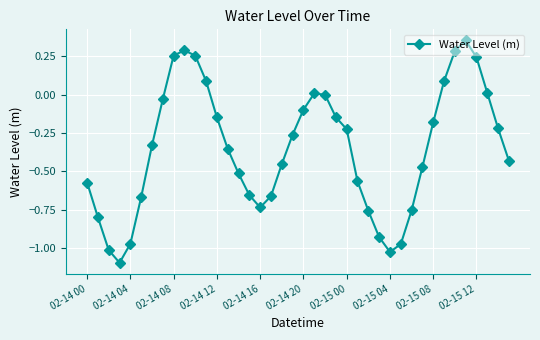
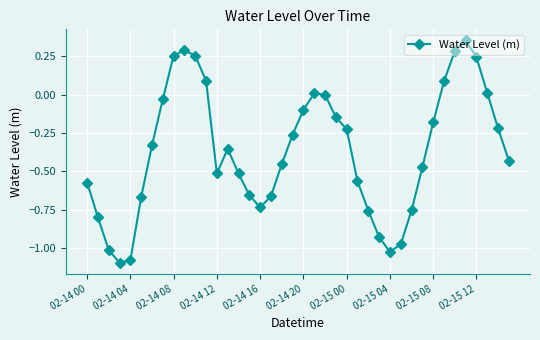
02-14 04: -0.97 -> -1.08
02-14 12: -0.15 -> -0.51
